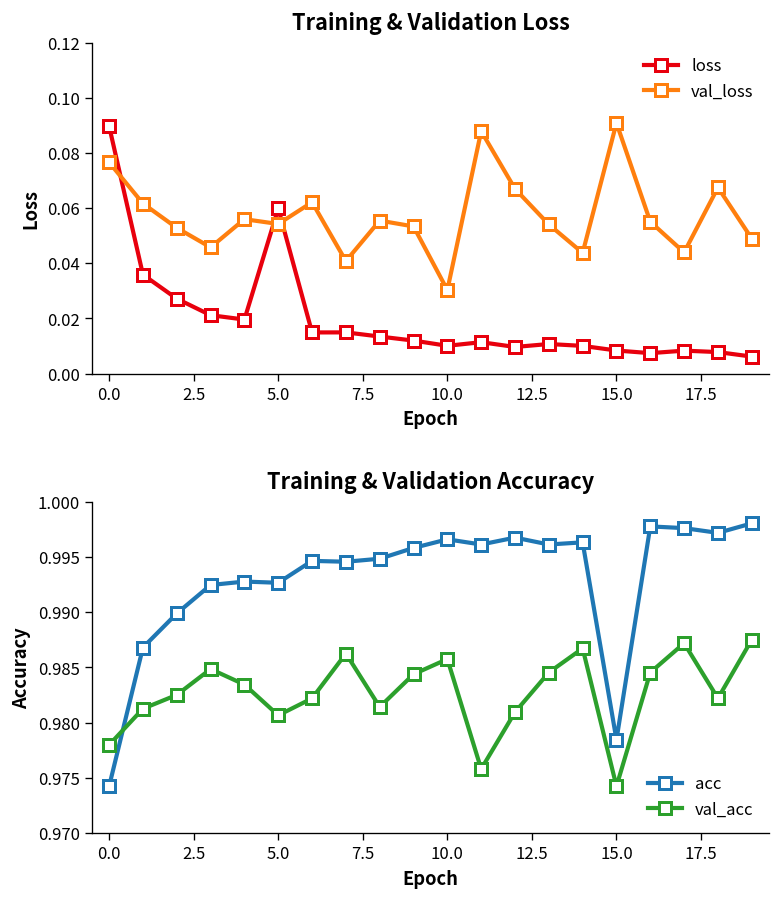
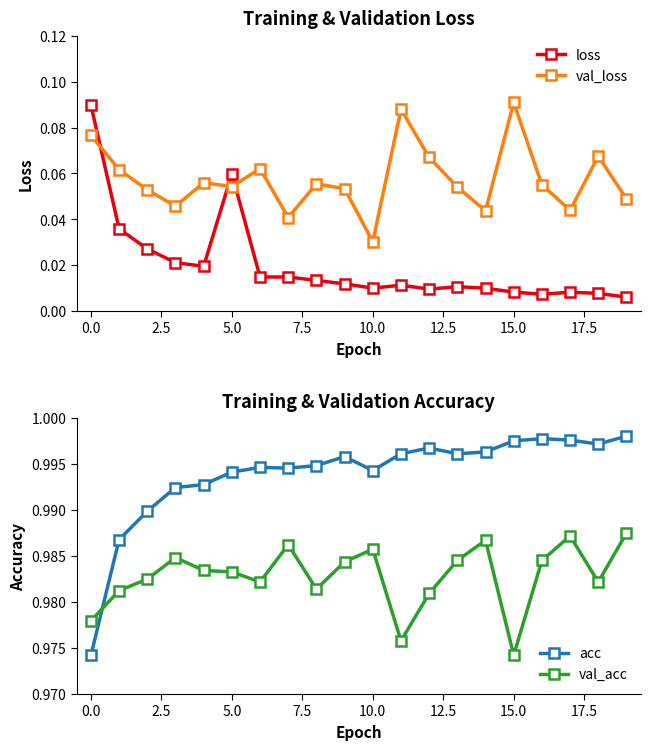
Training & Validation Accuracy, acc, 5.0: 0.993 -> 0.994
Training & Validation Accuracy, val_acc, 5.0: 0.981 -> 0.983
Training & Validation Accuracy, acc, 10.0: 0.997 -> 0.994
Training & Validation Accuracy, acc, 15.0: 0.978 -> 0.998
